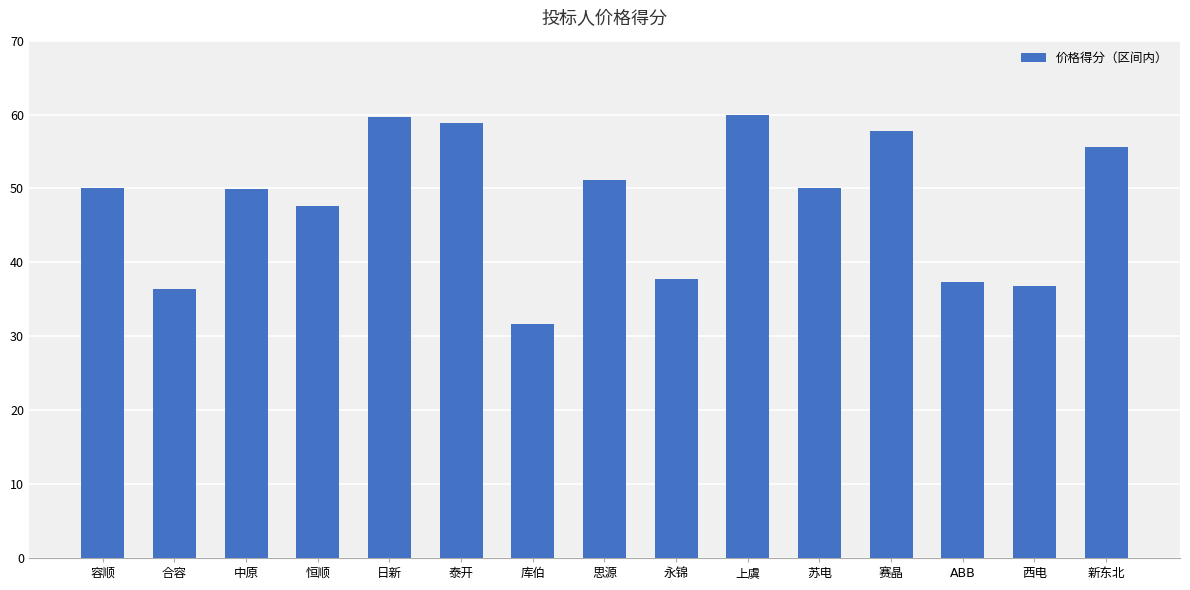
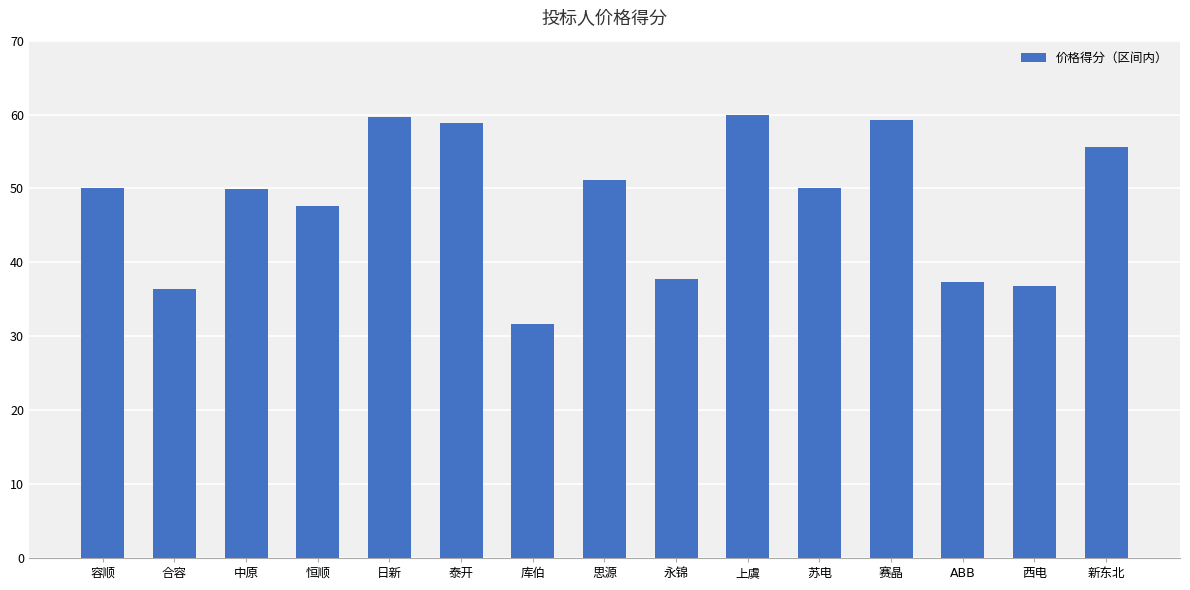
赛晶: 58 -> 59
